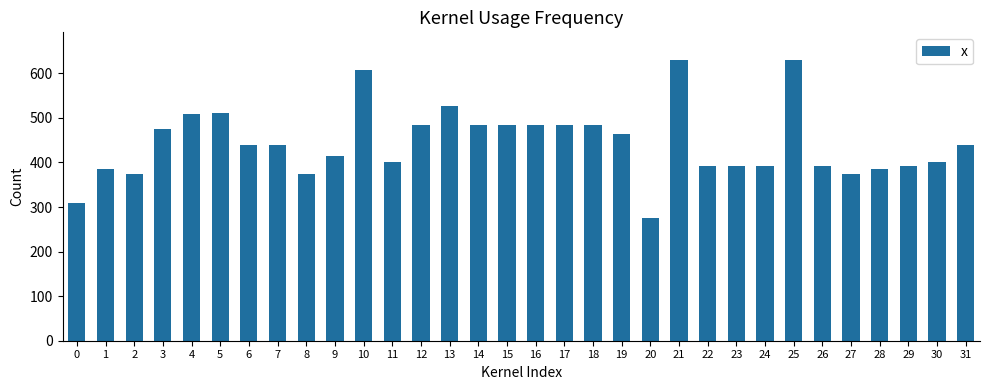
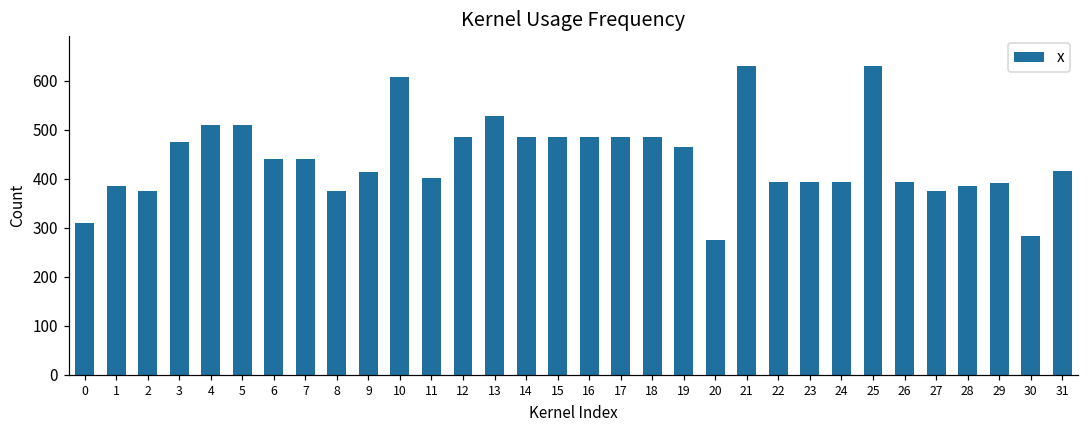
30: 400 -> 280
31: 440 -> 420
